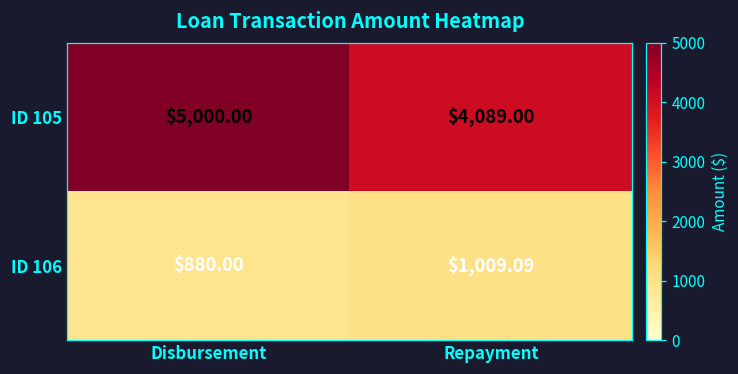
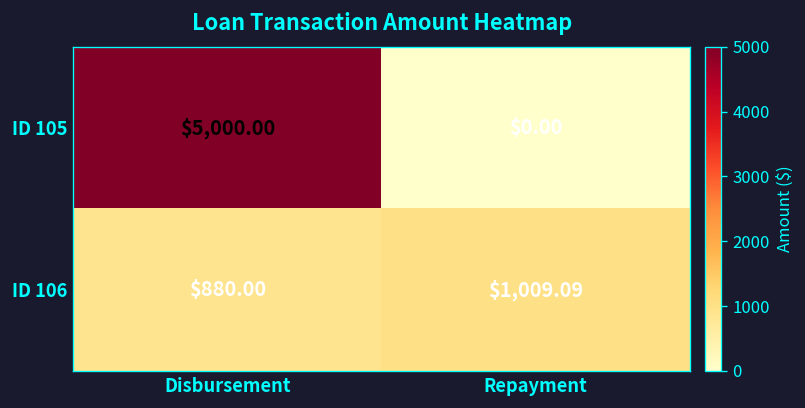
ID 105, Repayment: $4,089.00 -> $0.00
